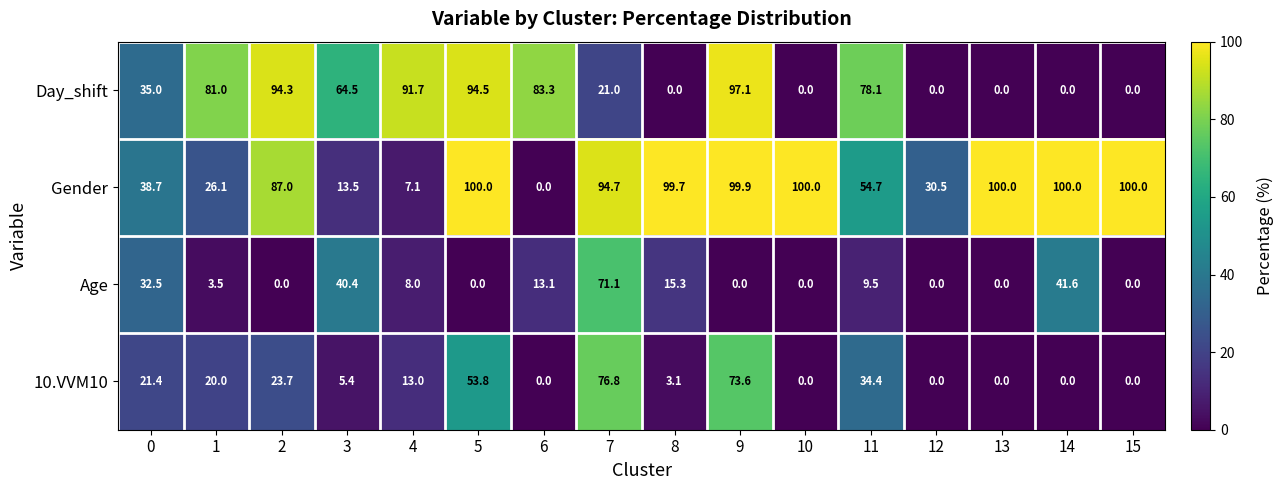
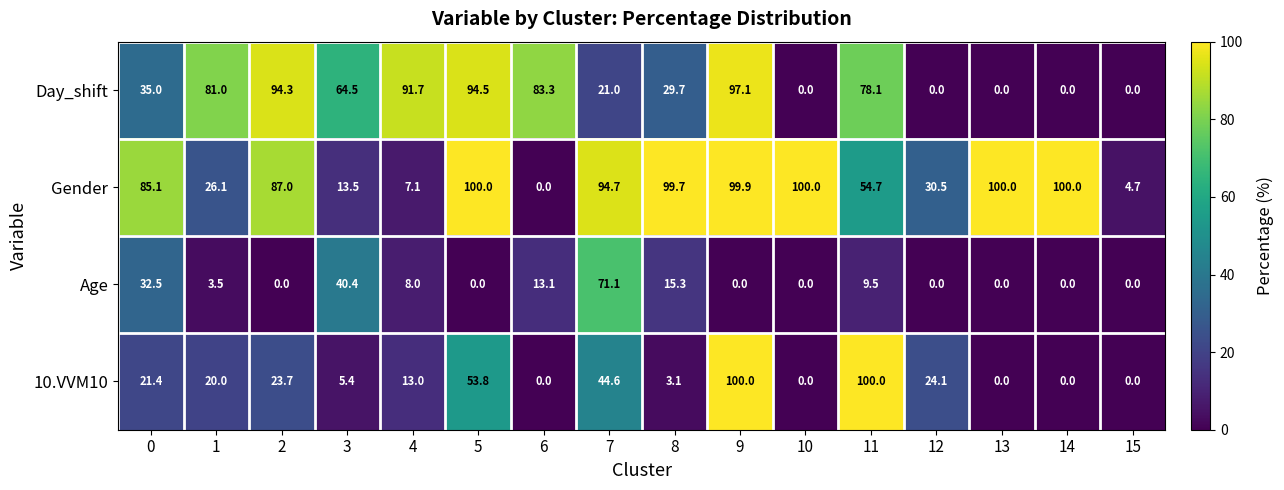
Day_shift, 8: 0.0 -> 29.7
Gender, 0: 38.7 -> 85.1
Gender, 15: 100.0 -> 4.7
Age, 14: 41.6 -> 0.0
10.VVM10, 7: 76.8 -> 44.6
10.VVM10, 9: 73.6 -> 100.0
10.VVM10, 11: 34.4 -> 100.0
10.VVM10, 12: 0.0 -> 24.1
